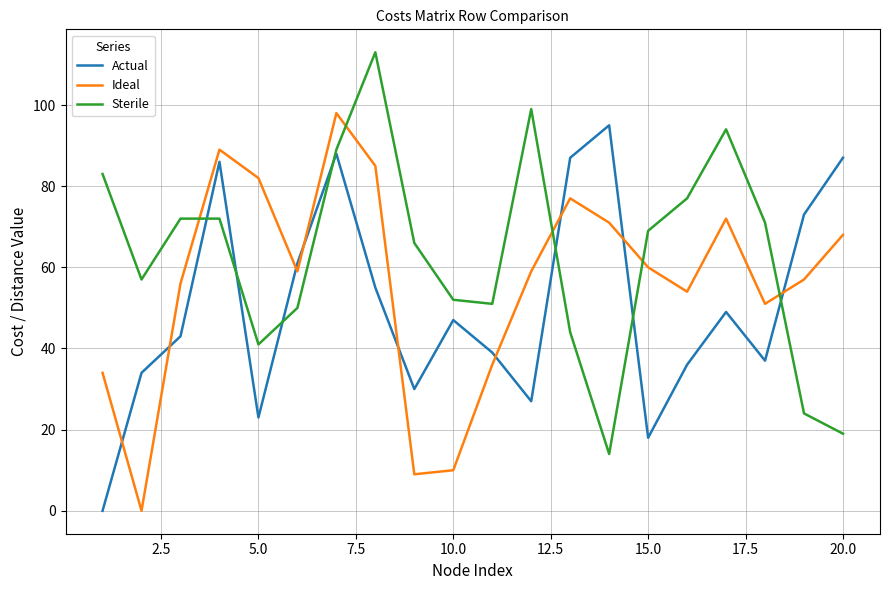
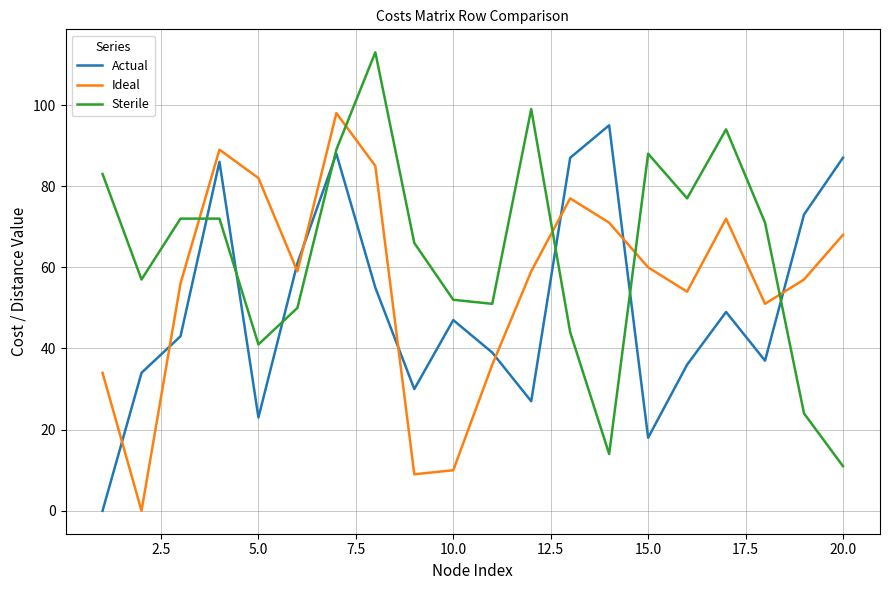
Sterile, 15.0: 69 -> 88
Sterile, 20.0: 19 -> 11
